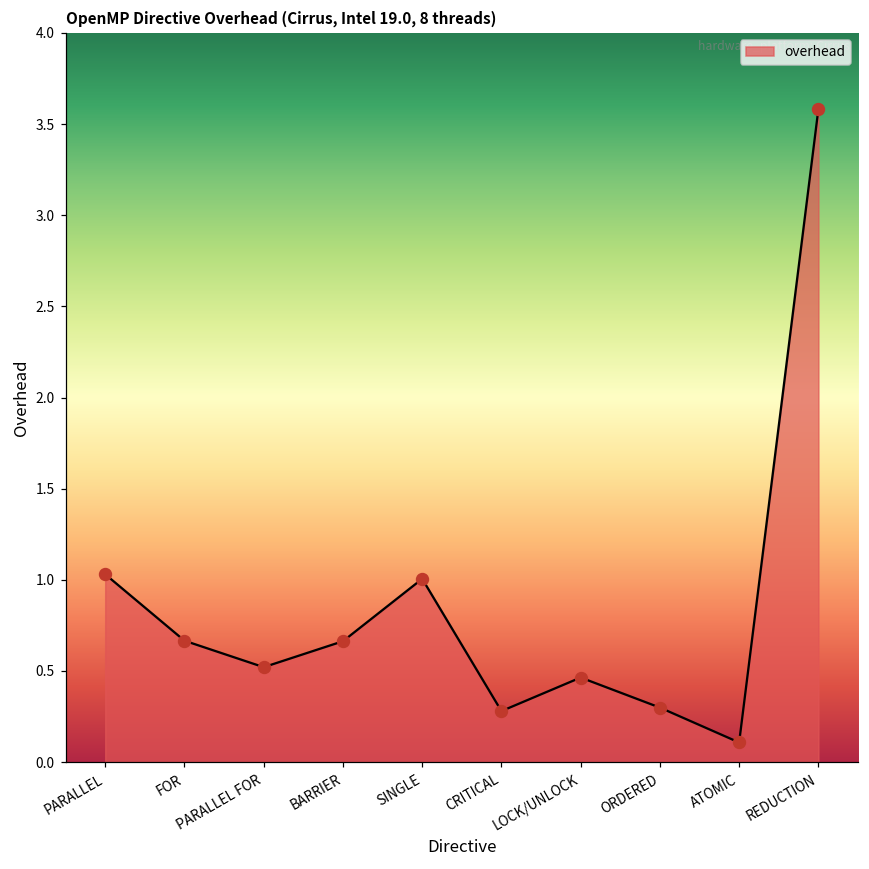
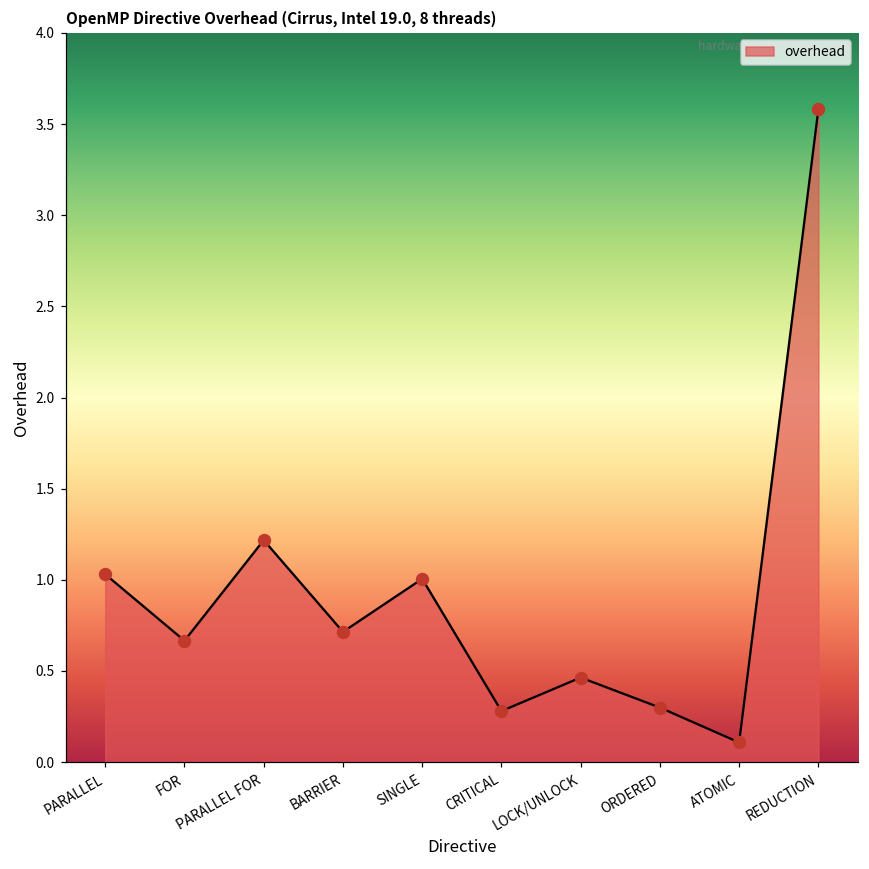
PARALLEL FOR: 0.52 -> 1.22
BARRIER: 0.66 -> 0.71
